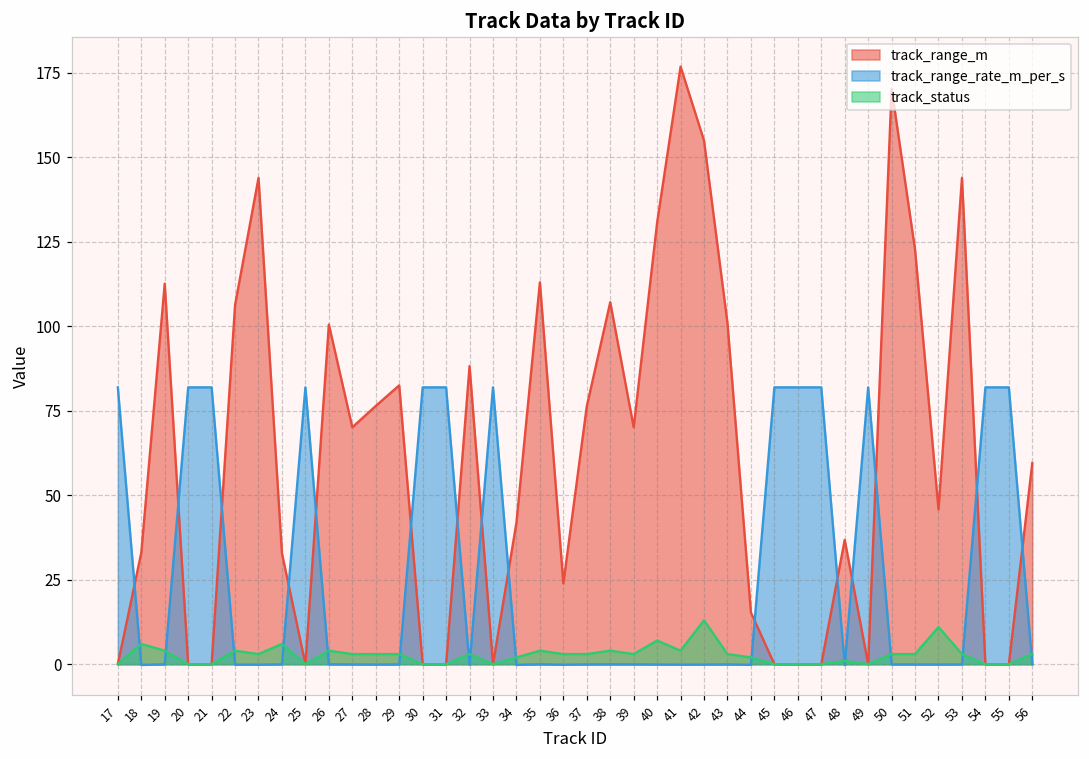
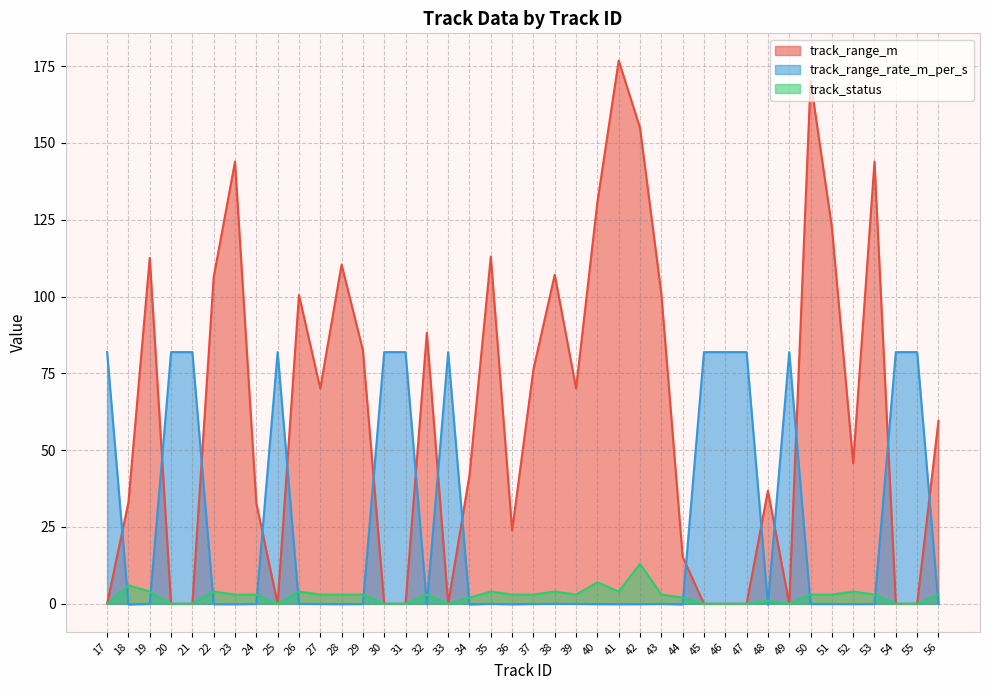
track_status, 24: 6 -> 3
track_range_m, 28: 76 -> 110
track_status, 52: 11 -> 4
